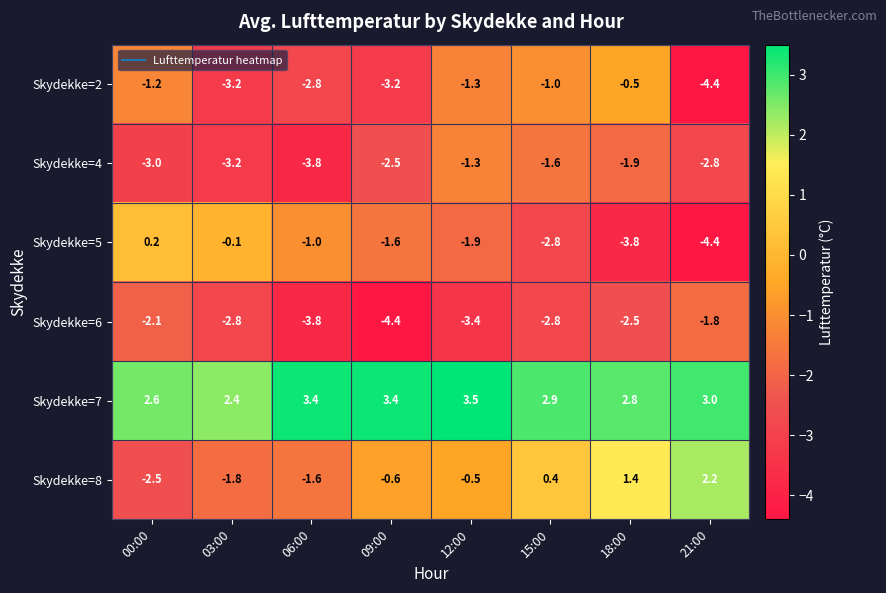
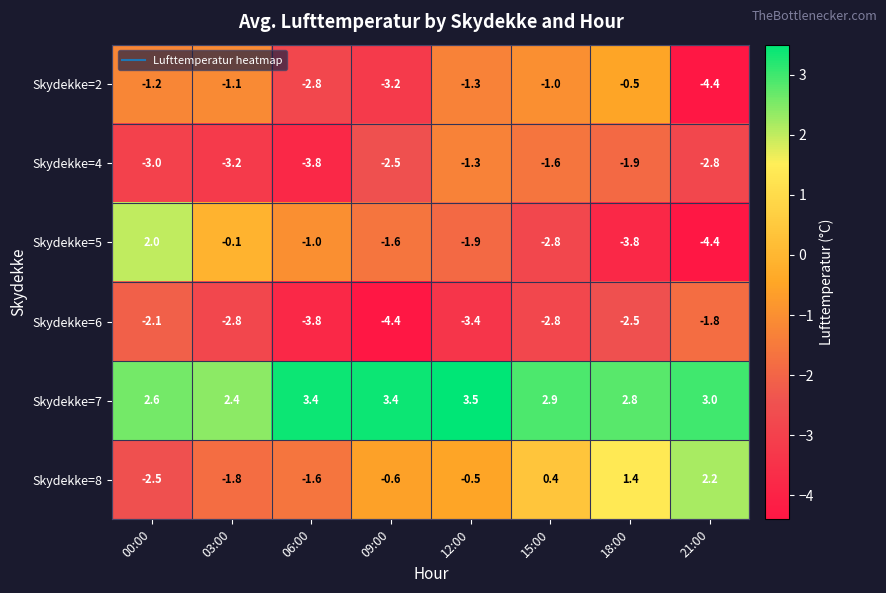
Skydekke=2, 03:00: -3.2 -> -1.1
Skydekke=5, 00:00: 0.2 -> 2.0
